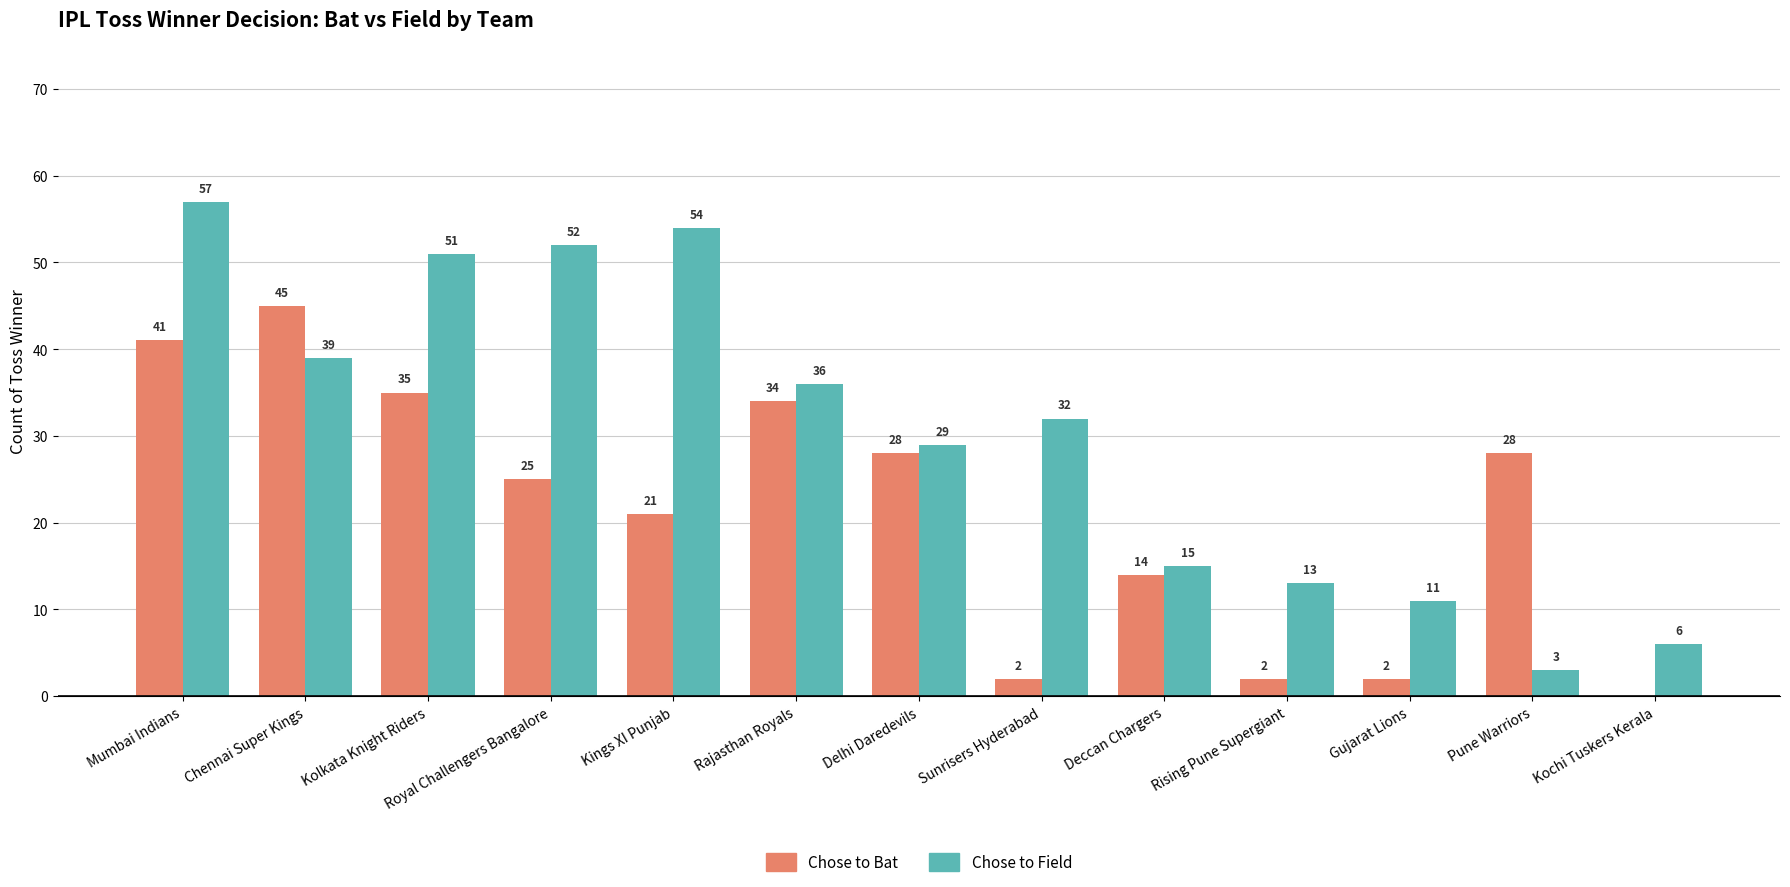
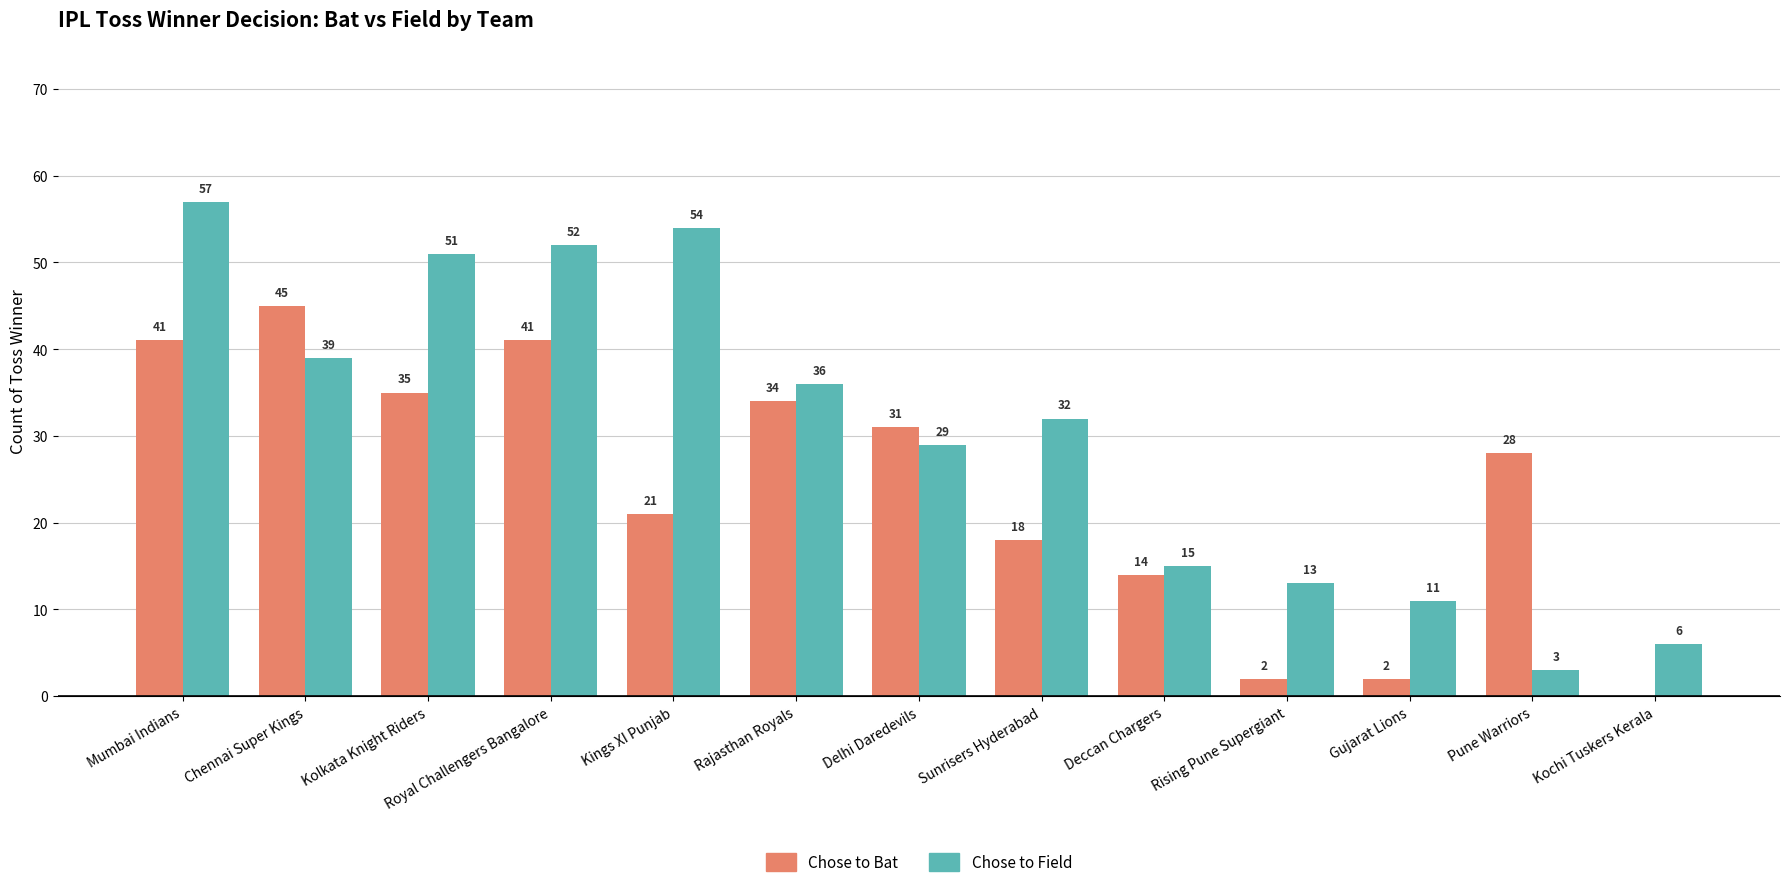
Chose to Bat, Royal Challengers Bangalore: 25 -> 41
Chose to Bat, Delhi Daredevils: 28 -> 31
Chose to Bat, Sunrisers Hyderabad: 2 -> 18
